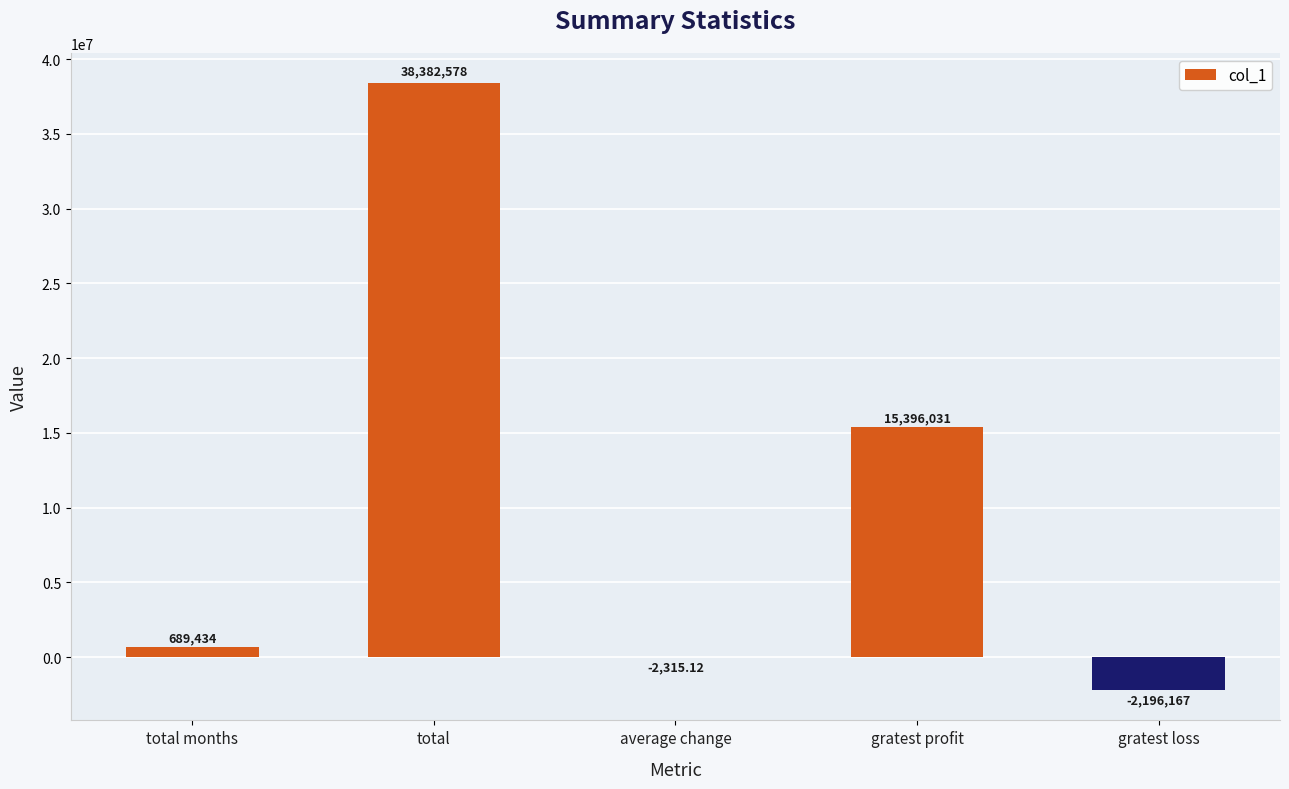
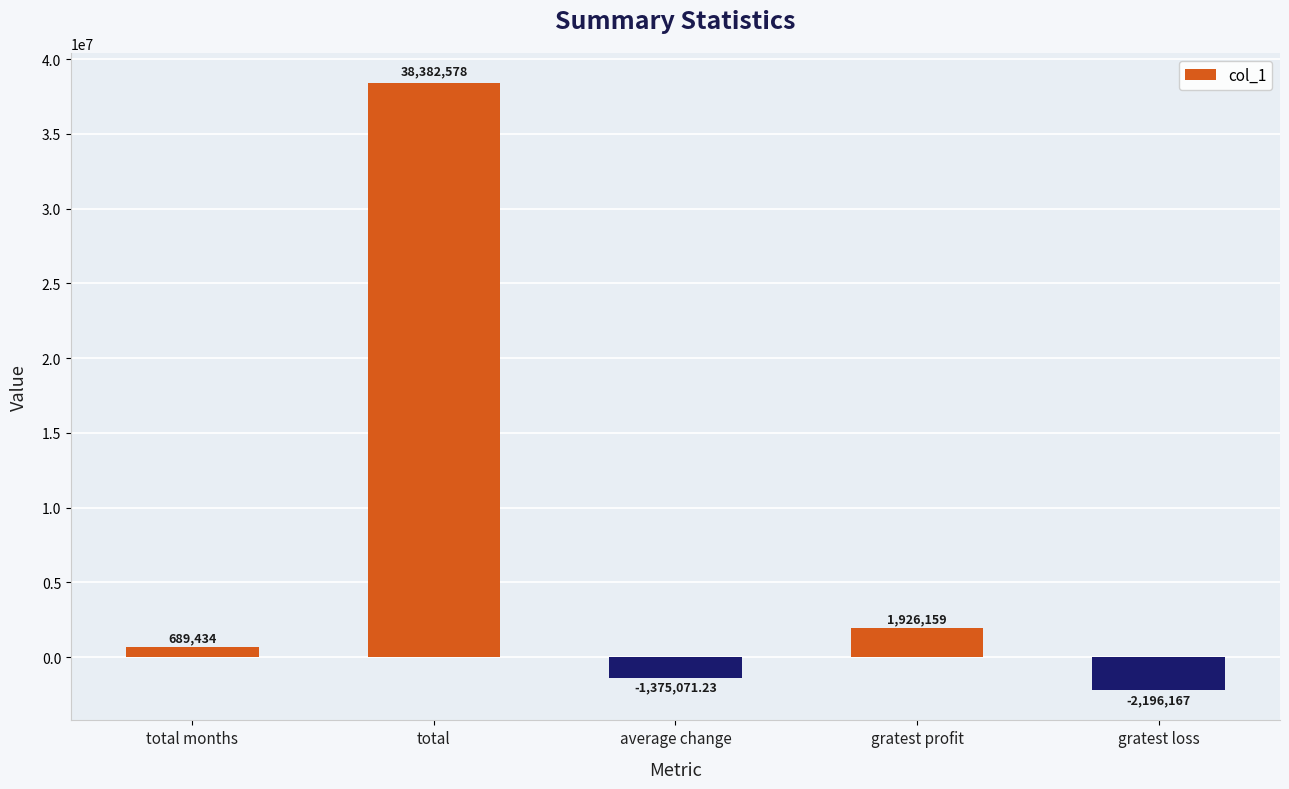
average change: -2,315.12 -> -1,375,071.23
gratest profit: 15,396,031 -> 1,926,159
